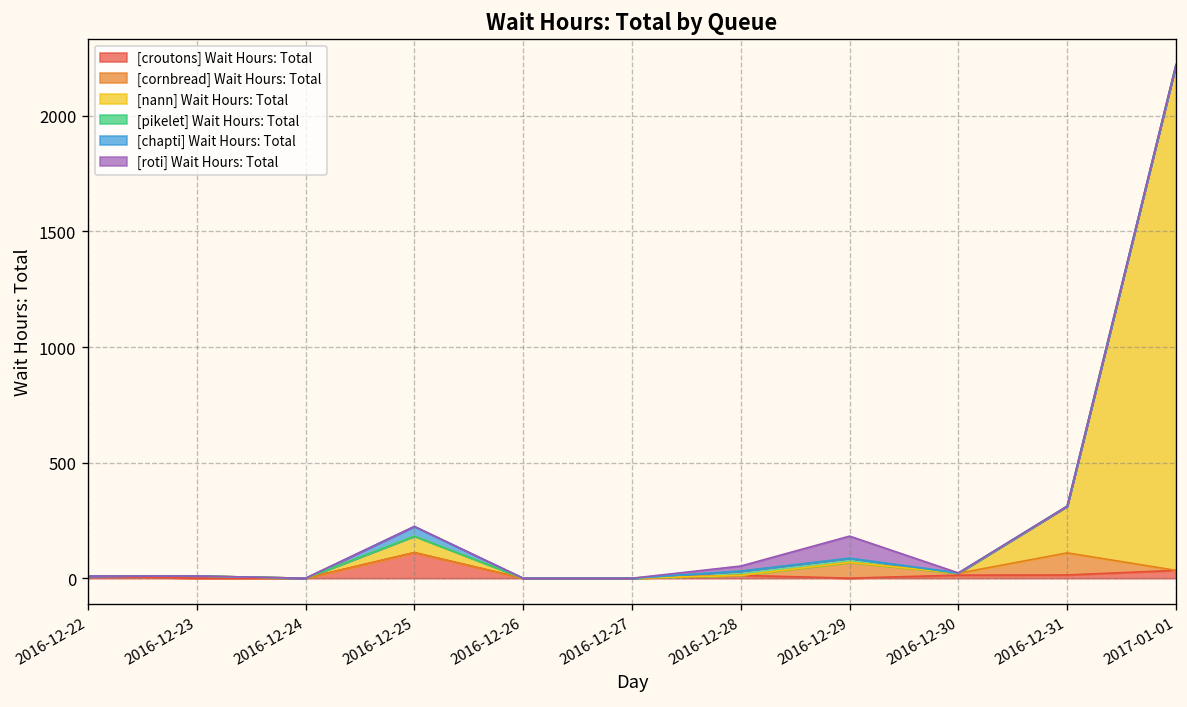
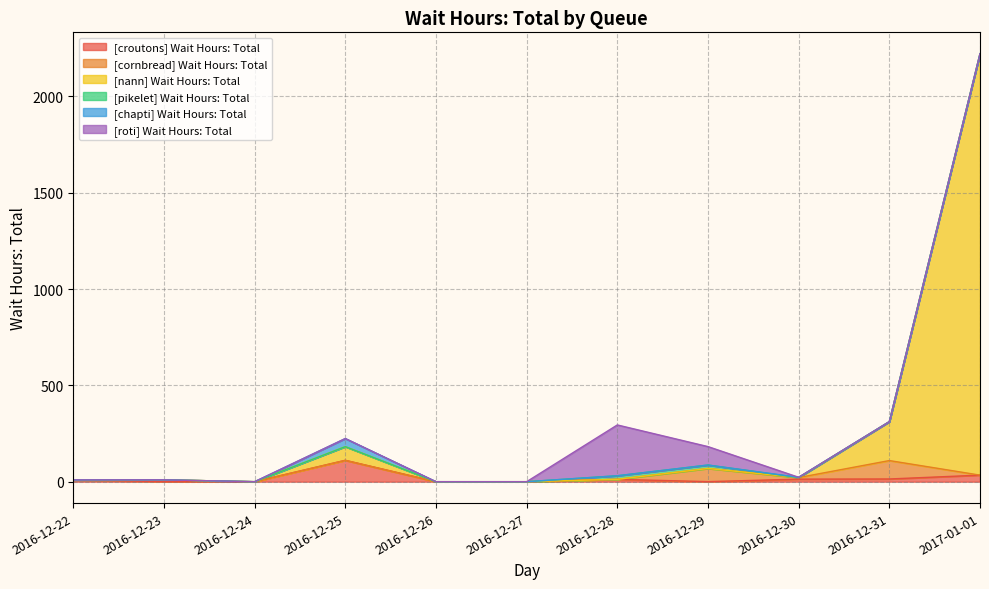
[roti] Wait Hours: Total, 2016-12-28: 20 -> 260
